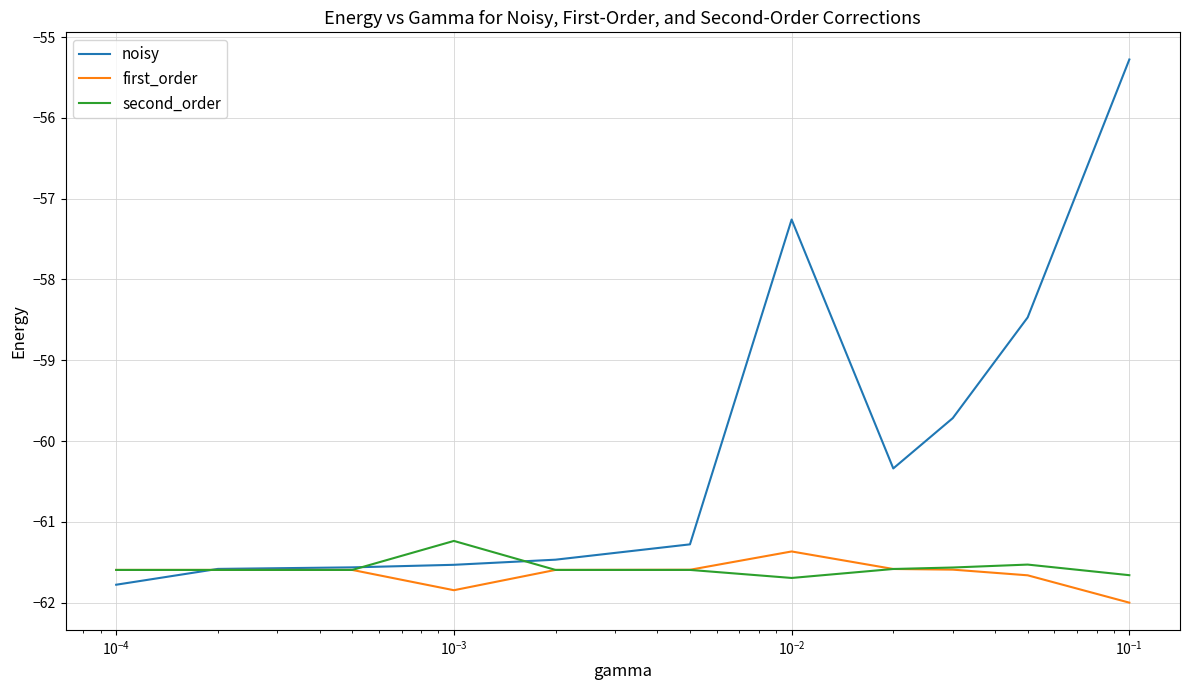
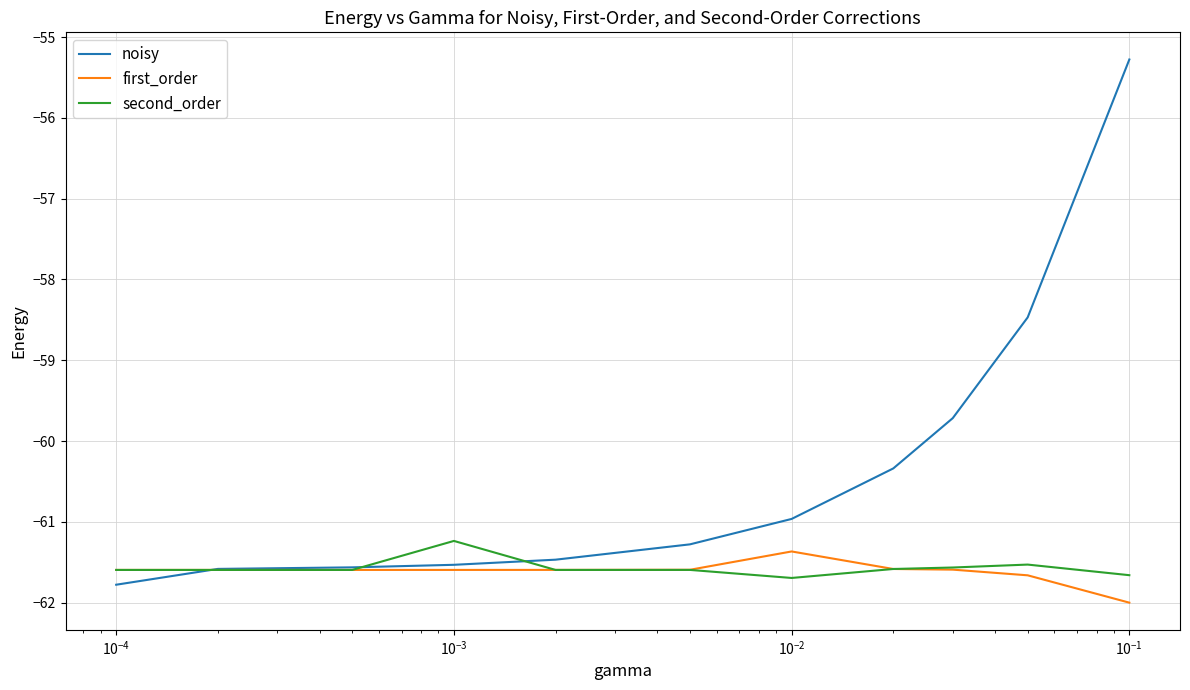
first_order, 10^-3: -61.8 -> -61.6
noisy, 10^-2: -57.3 -> -61.0
